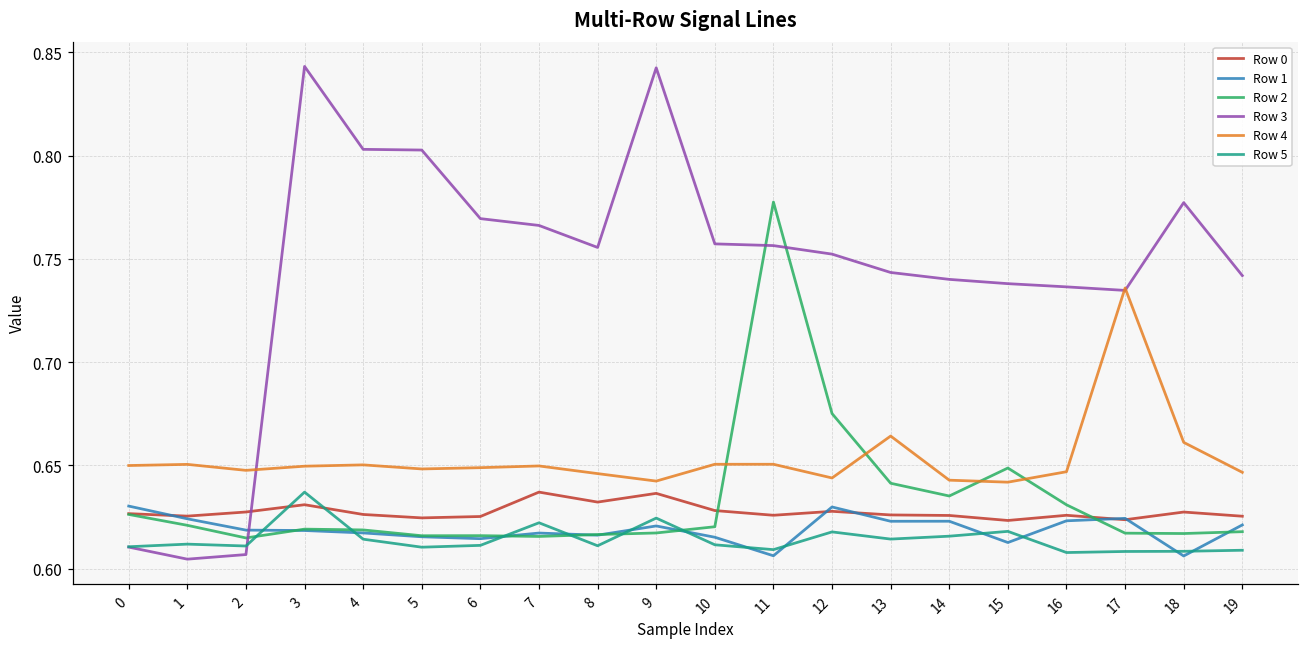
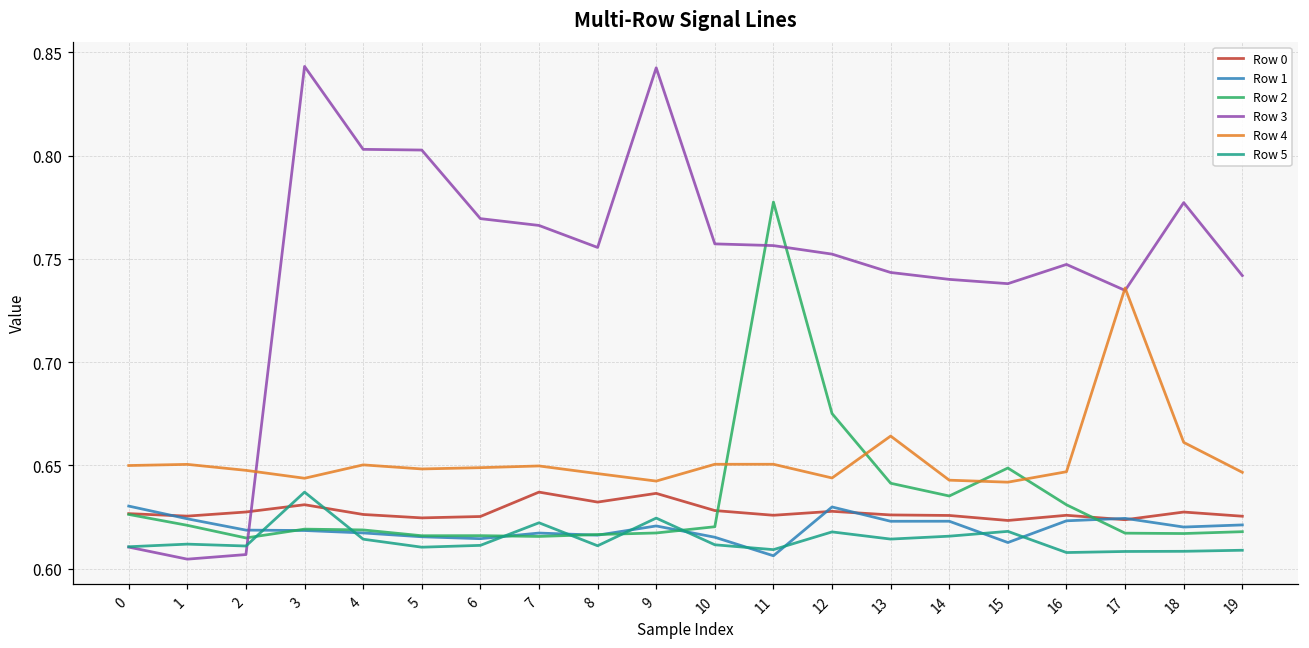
Row 4, 3: 0.650 -> 0.644
Row 3, 16: 0.736 -> 0.747
Row 1, 18: 0.606 -> 0.620
